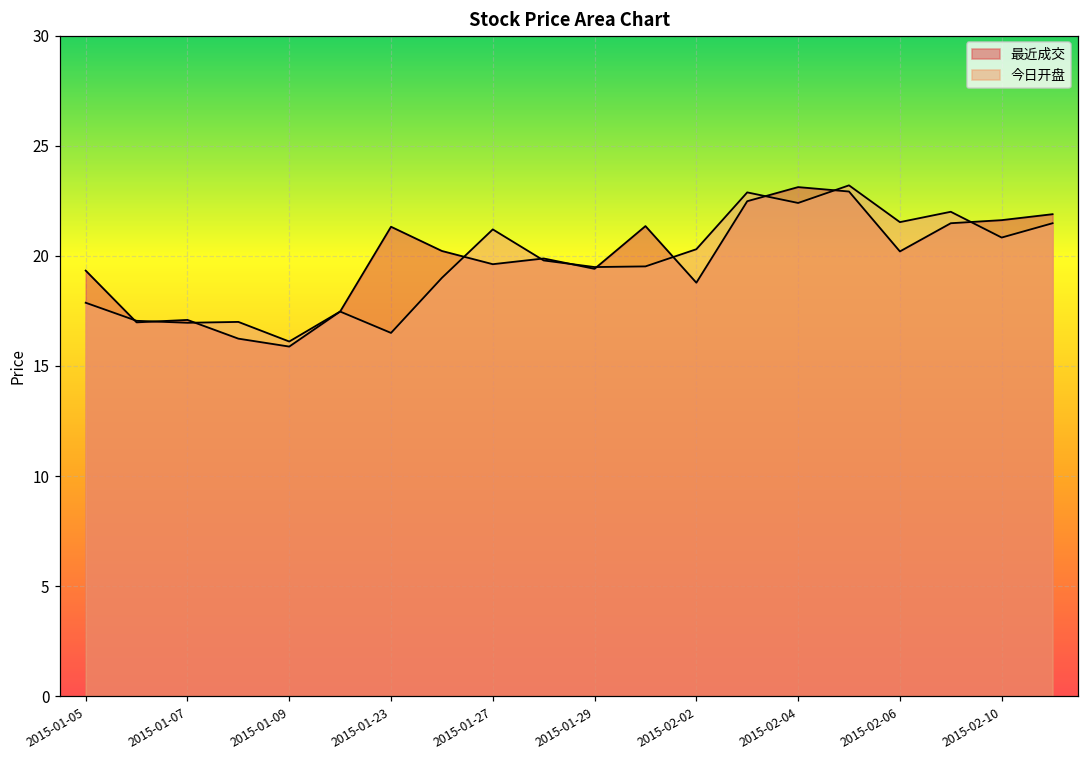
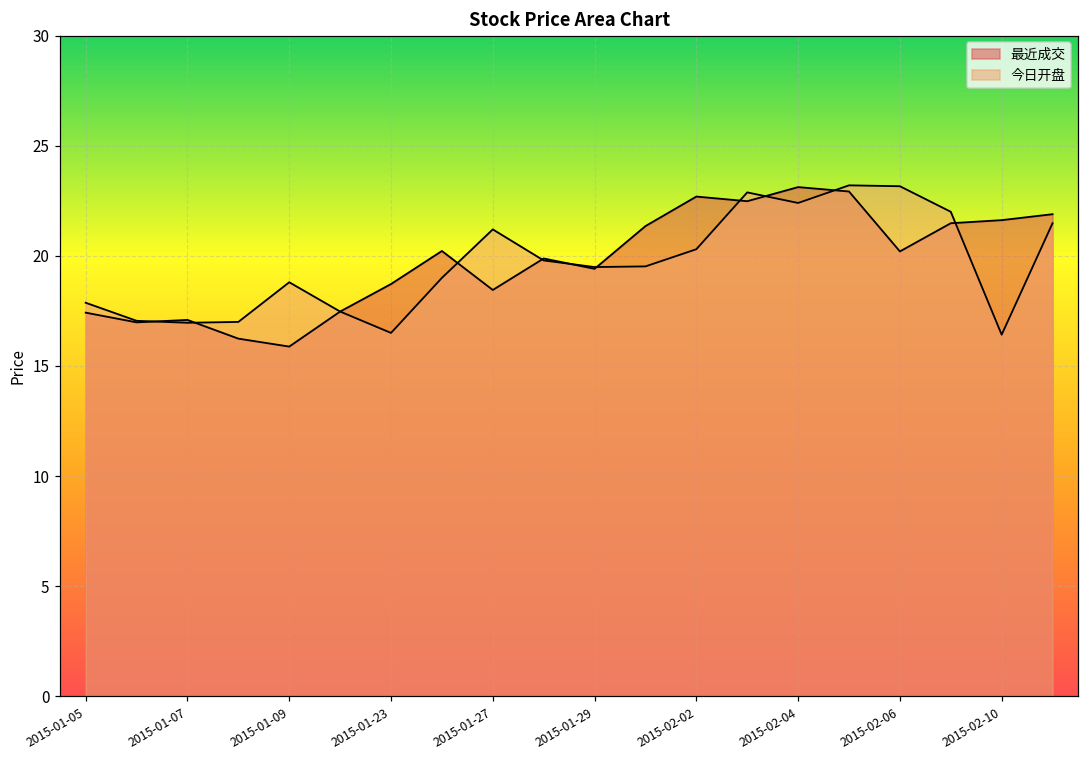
最近成交, 2015-01-05: 19.3 -> 17.4
今日开盘, 2015-01-09: 16.1 -> 18.8
最近成交, 2015-01-23: 21.3 -> 18.7
最近成交, 2015-01-27: 19.6 -> 18.5
最近成交, 2015-02-02: 18.8 -> 22.7
今日开盘, 2015-02-06: 21.5 -> 23.2
今日开盘, 2015-02-10: 20.8 -> 16.4
